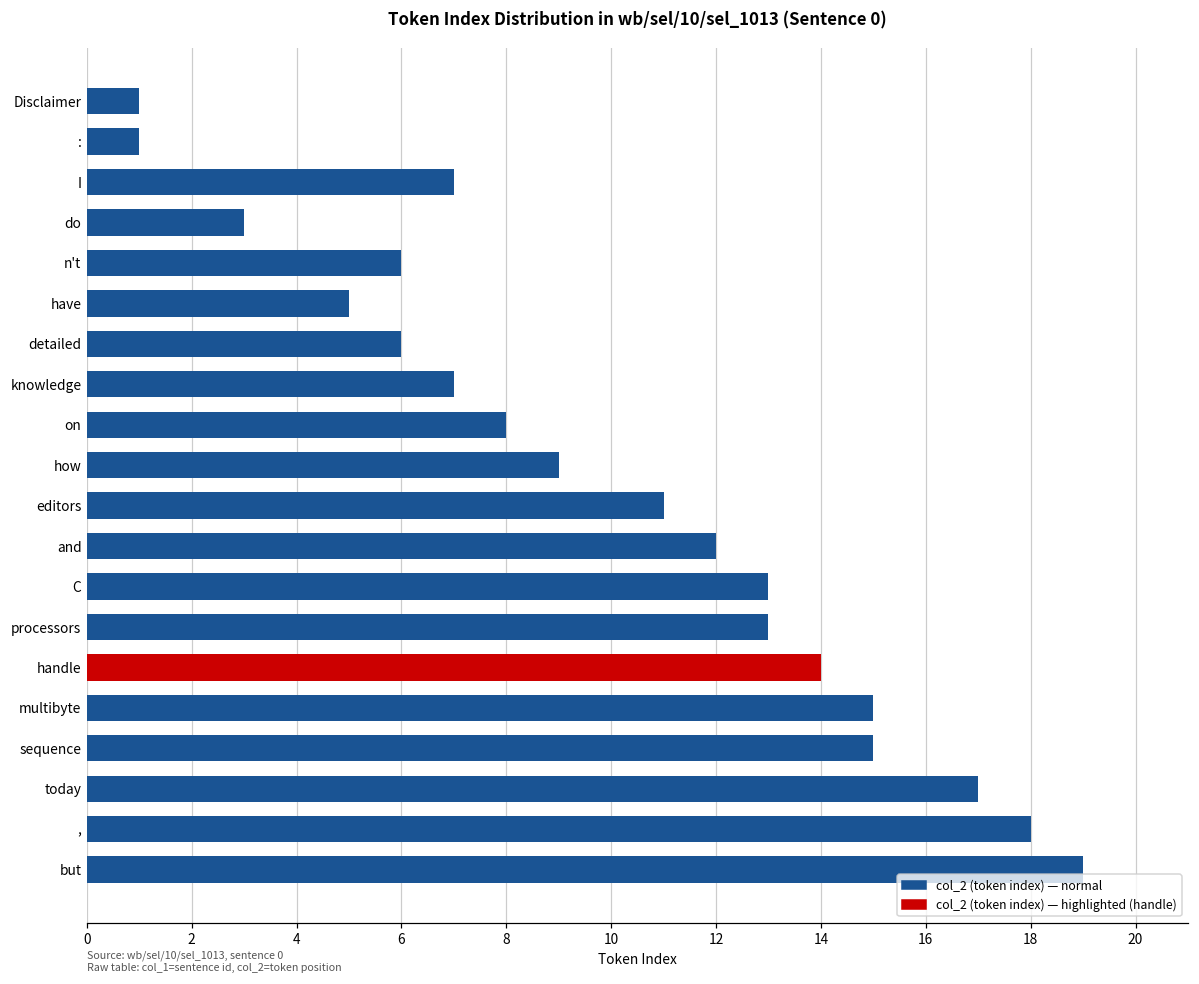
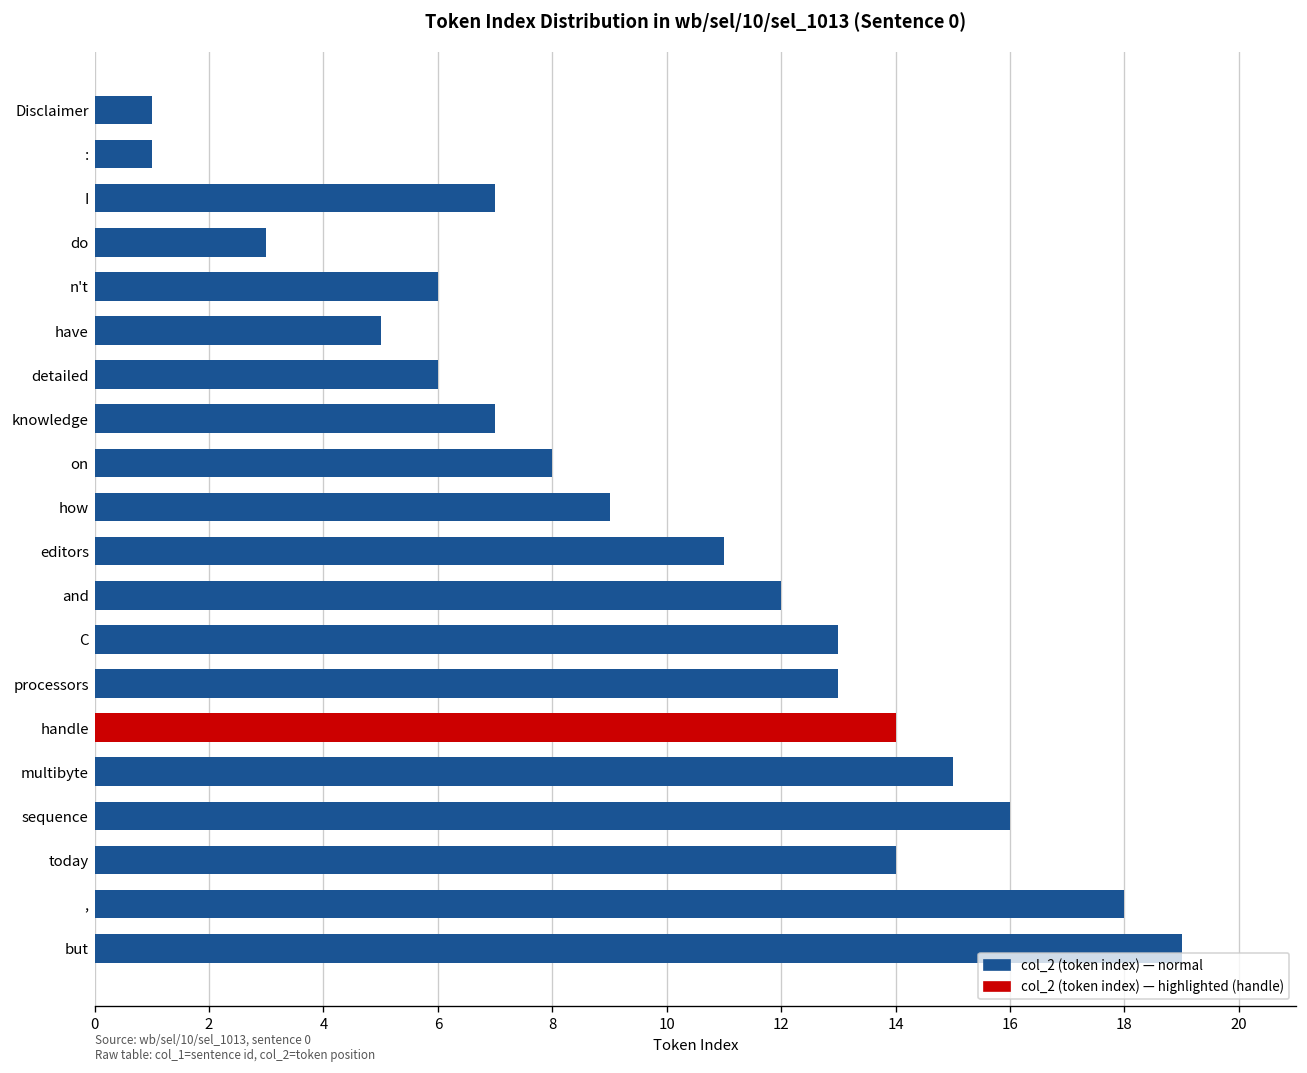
sequence: 15 -> 16
today: 17 -> 14
